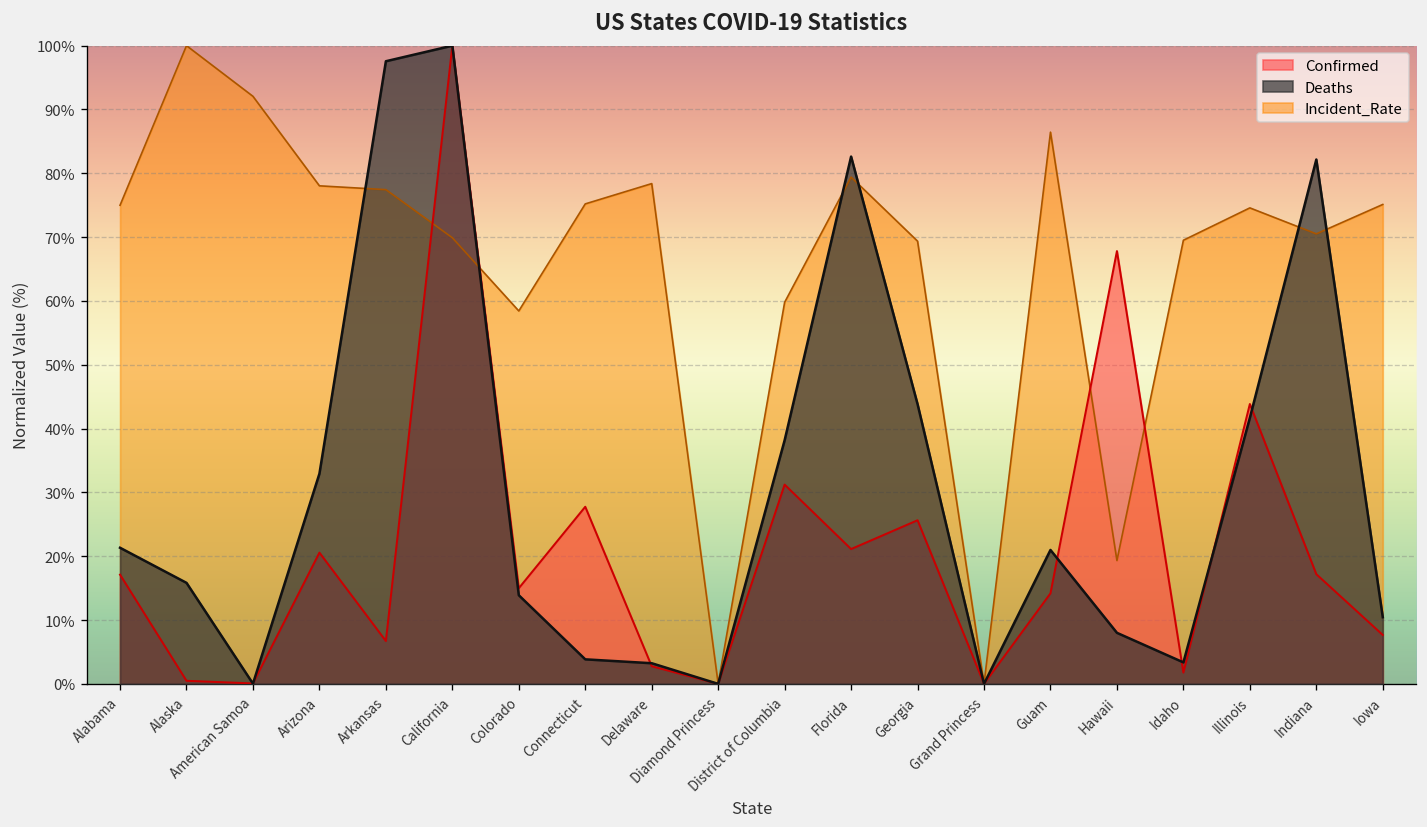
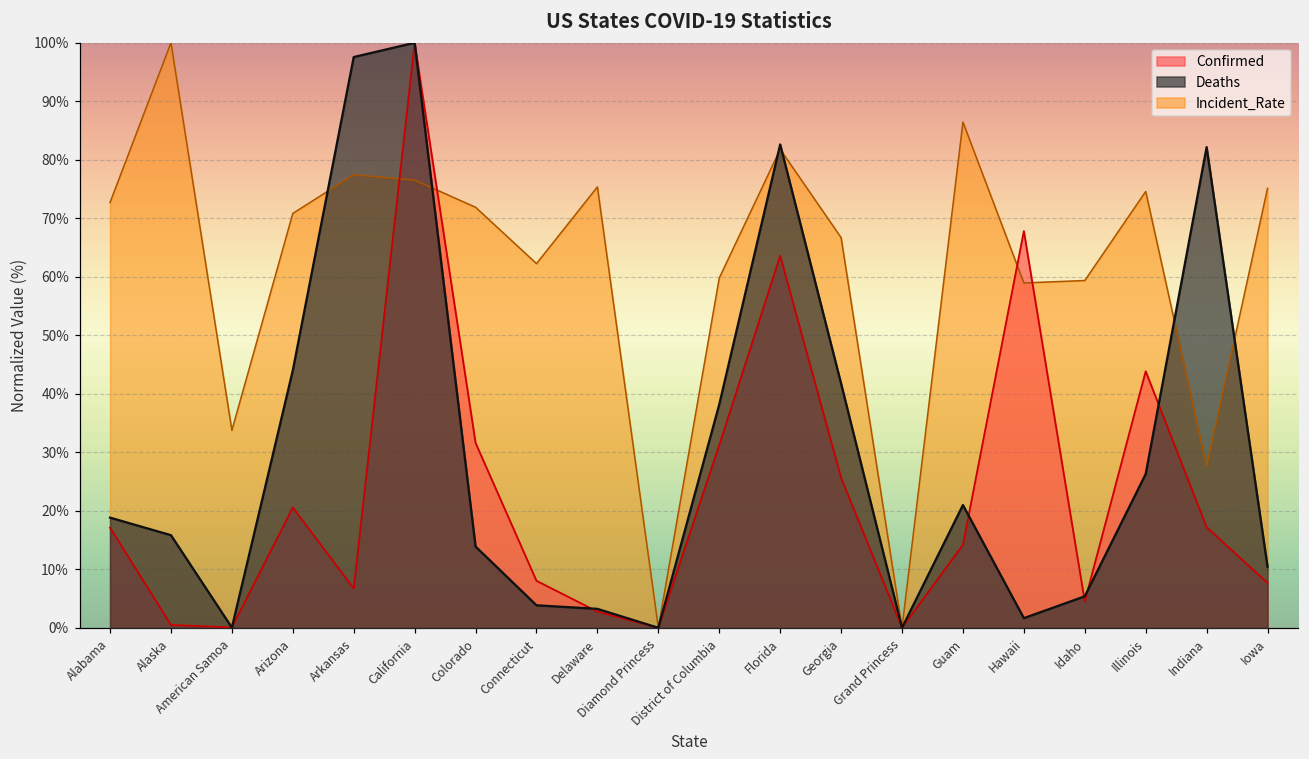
Deaths, Alabama: 21% -> 19%
Incident_Rate, Alabama: 75% -> 73%
Incident_Rate, American Samoa: 92% -> 34%
Deaths, Arizona: 33% -> 44%
Incident_Rate, Arizona: 78% -> 71%
Incident_Rate, California: 70% -> 77%
Confirmed, Colorado: 15% -> 32%
Incident_Rate, Colorado: 58% -> 72%
Confirmed, Connecticut: 28% -> 8%
Incident_Rate, Connecticut: 75% -> 62%
Incident_Rate, Delaware: 78% -> 75%
Confirmed, Florida: 21% -> 64%
Incident_Rate, Florida: 79% -> 82%
Deaths, Georgia: 44% -> 42%
Incident_Rate, Georgia: 69% -> 67%
Deaths, Hawaii: 8% -> 2%
Incident_Rate, Hawaii: 19% -> 59%
Confirmed, Idaho: 2% -> 4%
Deaths, Idaho: 3% -> 5%
Incident_Rate, Idaho: 70% -> 59%
Deaths, Illinois: 42% -> 26%
Incident_Rate, Indiana: 71% -> 28%
